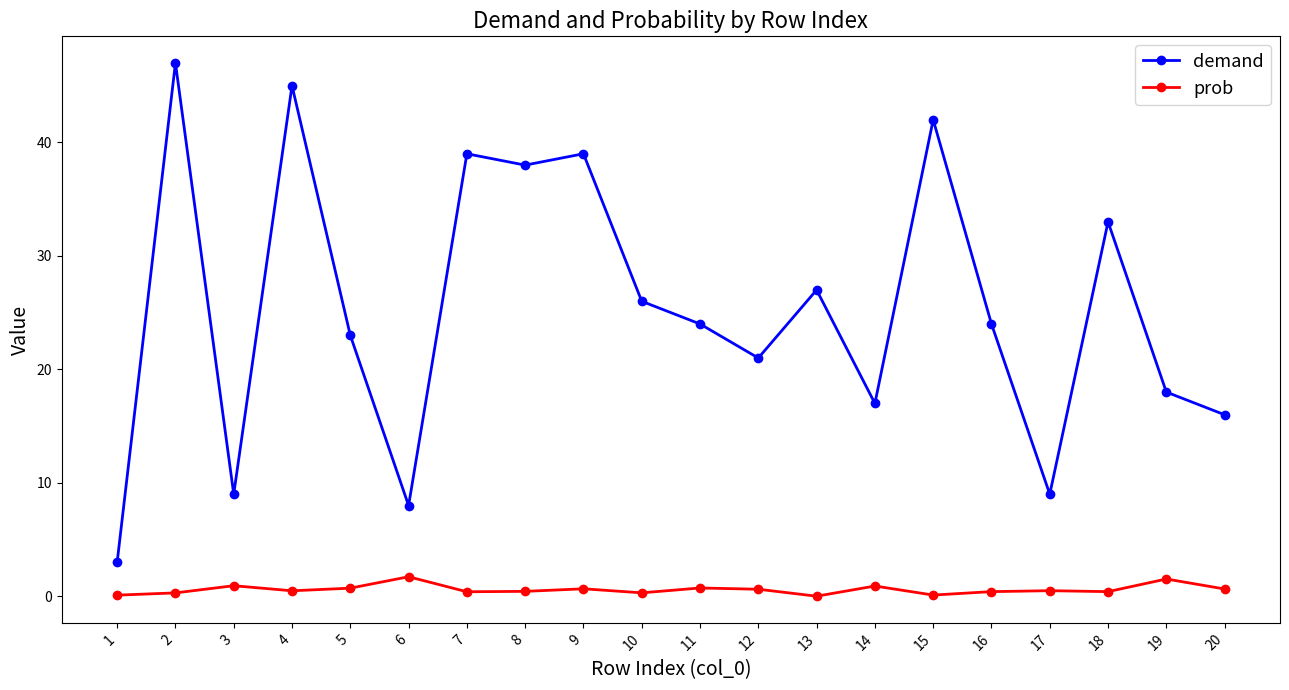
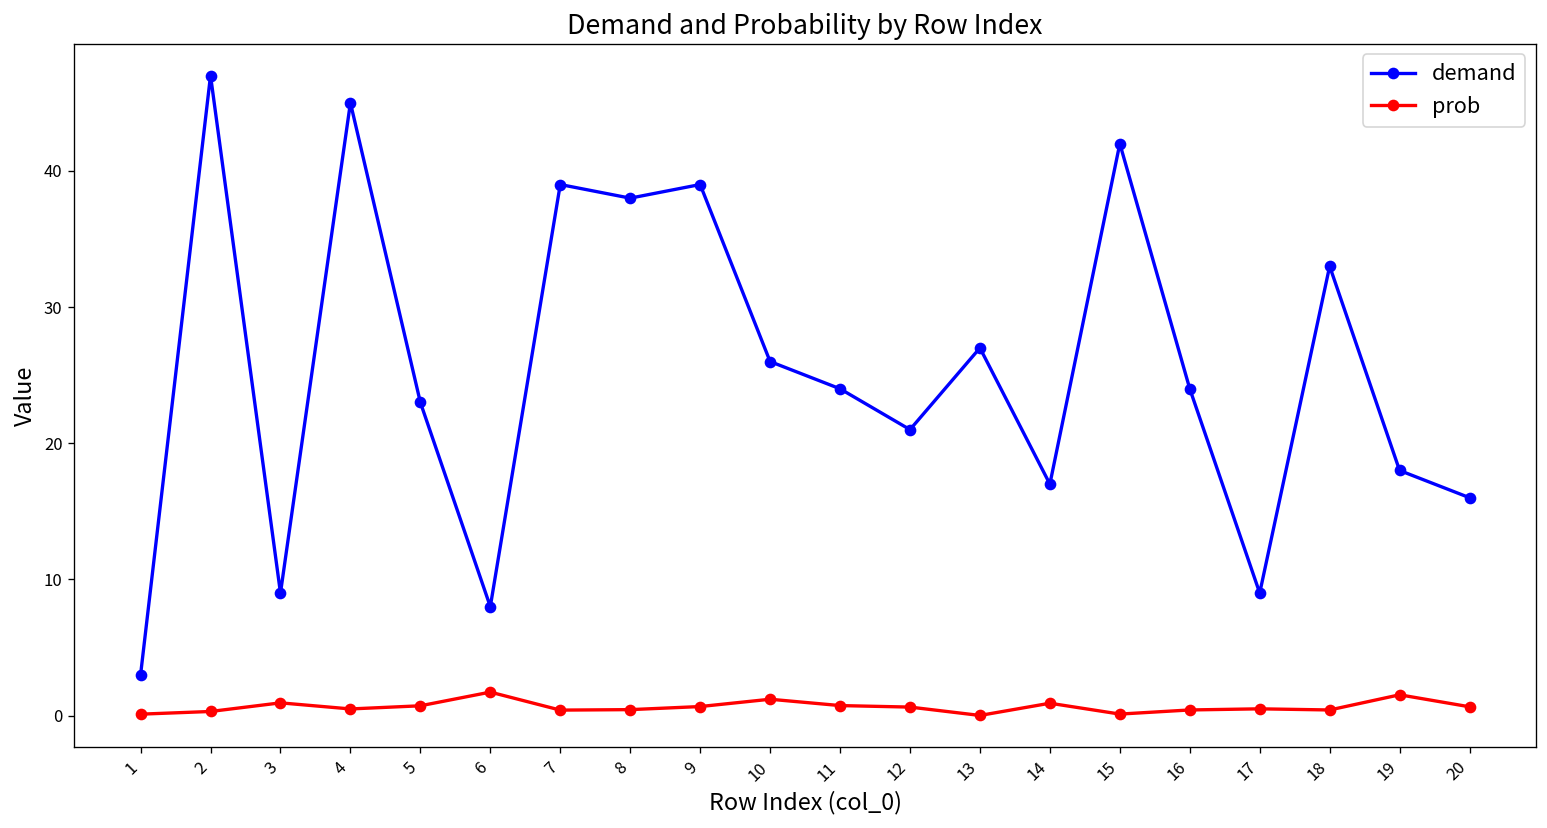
prob, 10: 0.3 -> 1.2
